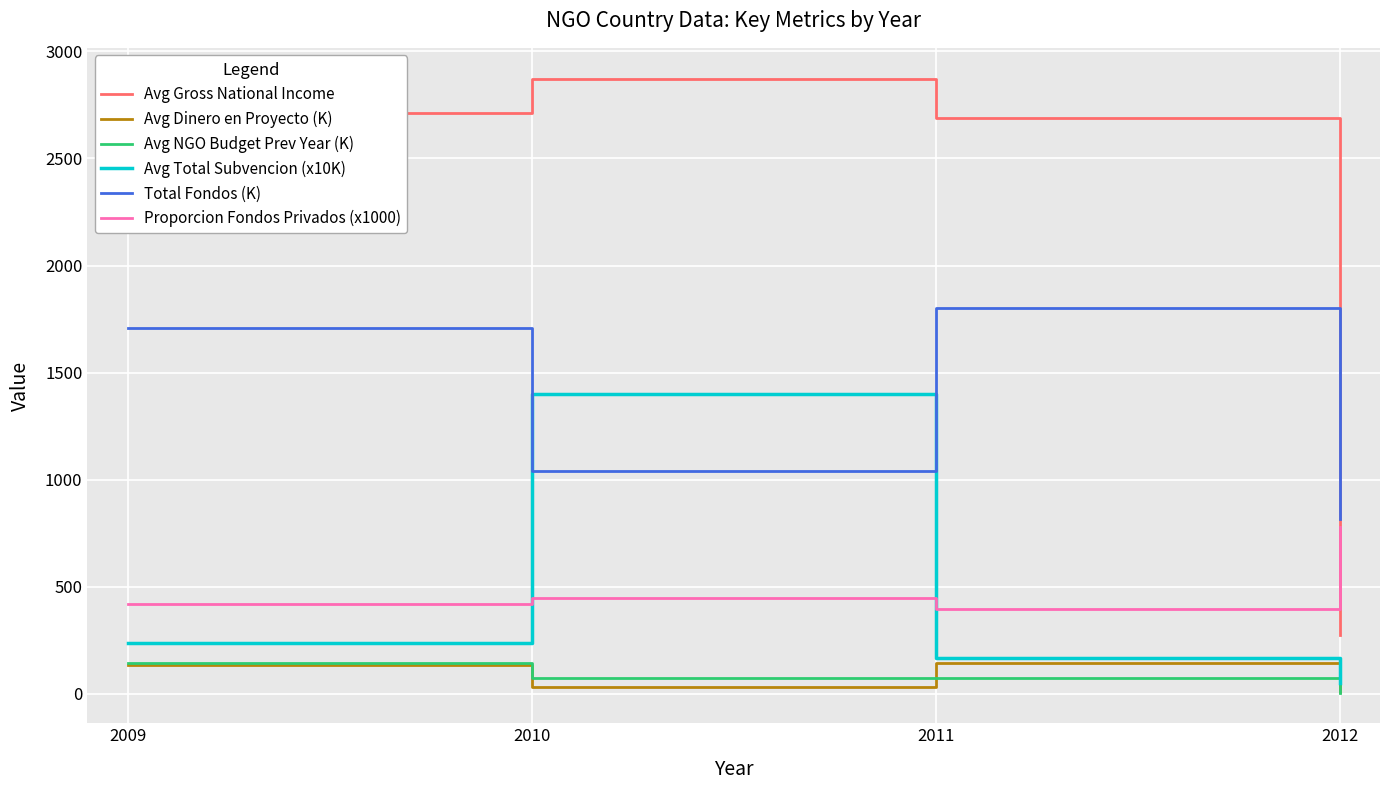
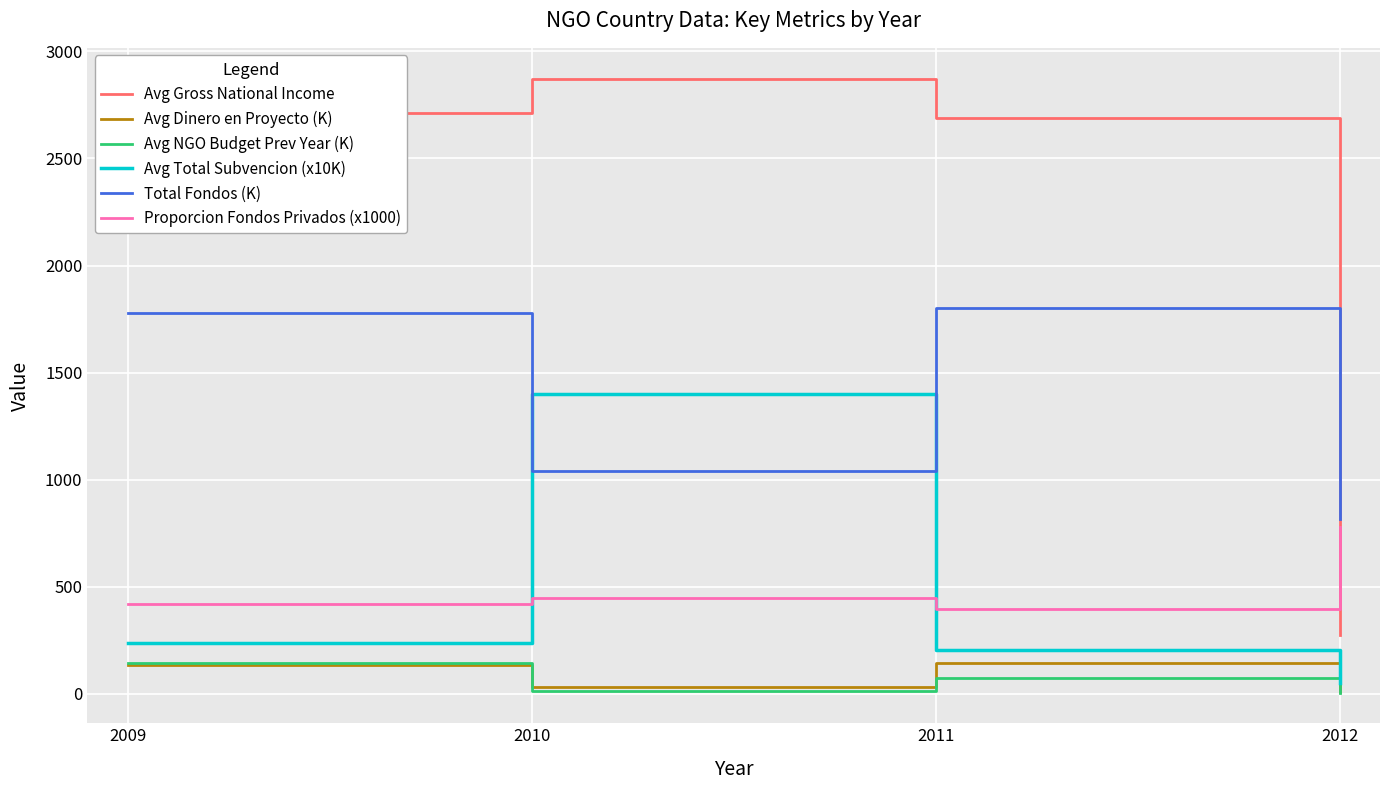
Total Fondos (K), 2009: 1710 -> 1780
Avg NGO Budget Prev Year (K), 2010: 70 -> 10
Avg Total Subvencion (x10K), 2011: 170 -> 200
